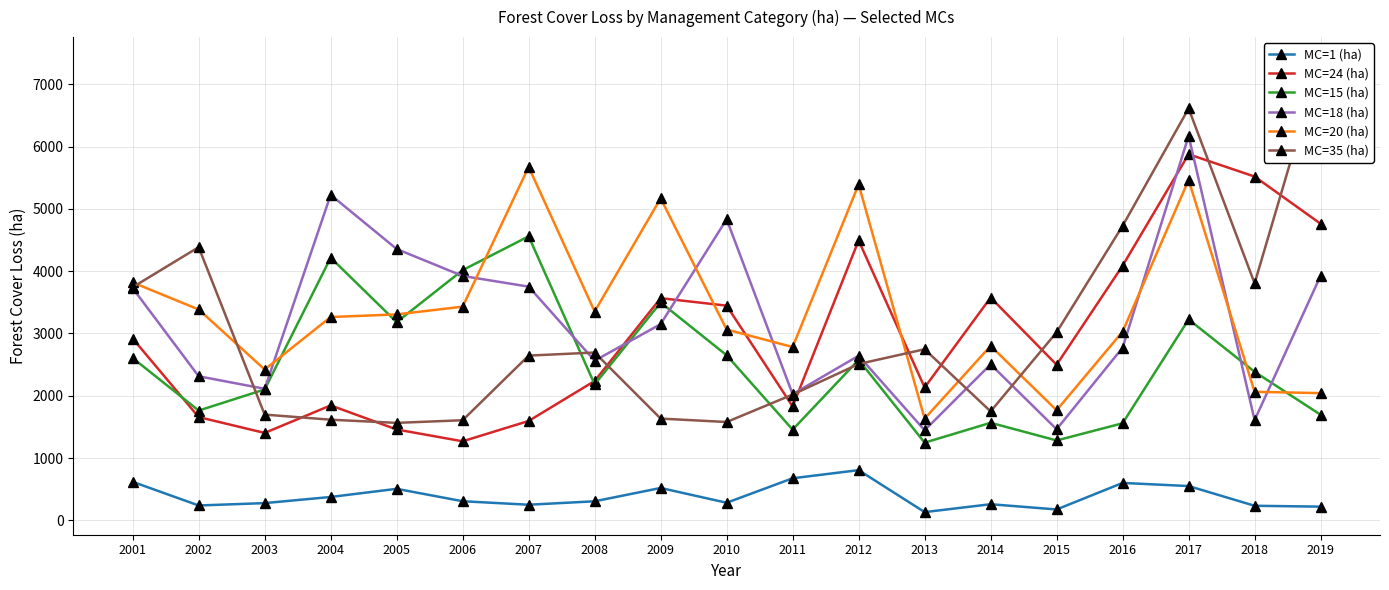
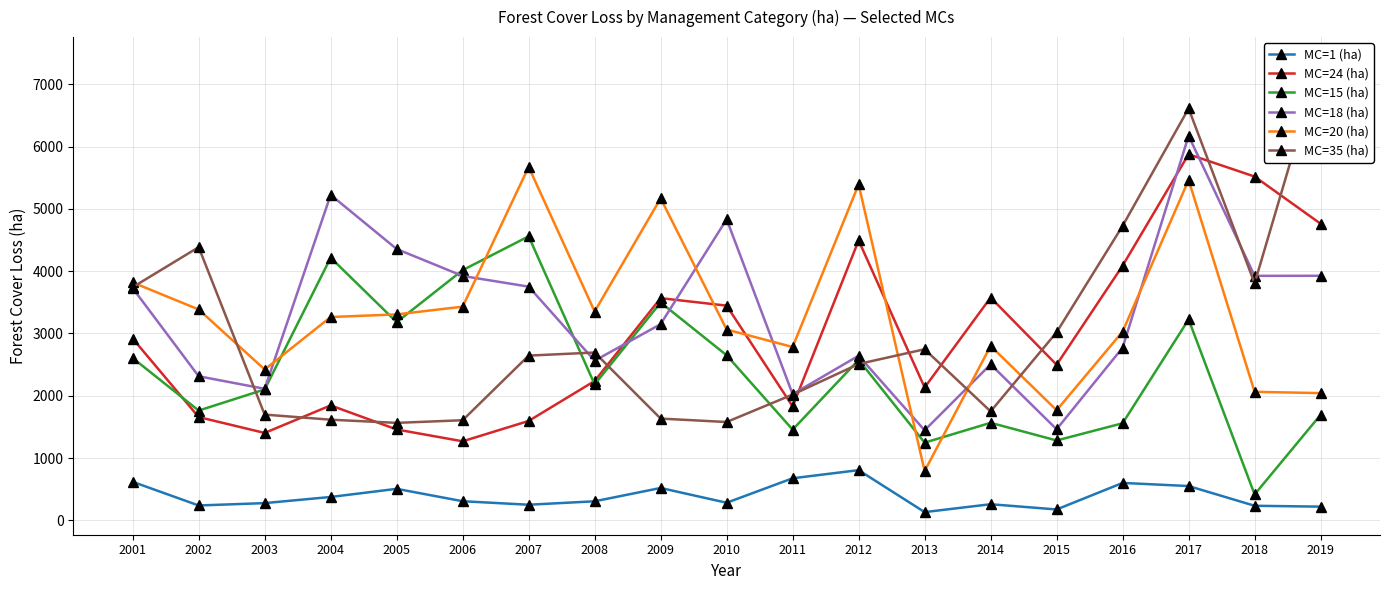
MC=20 (ha), 2013: 1600 -> 800
MC=15 (ha), 2018: 2400 -> 400
MC=18 (ha), 2018: 1600 -> 3900
